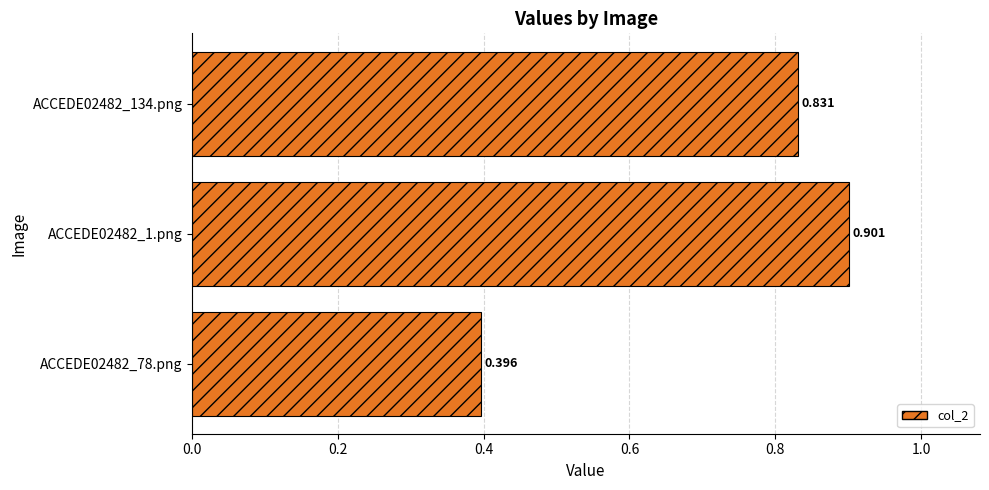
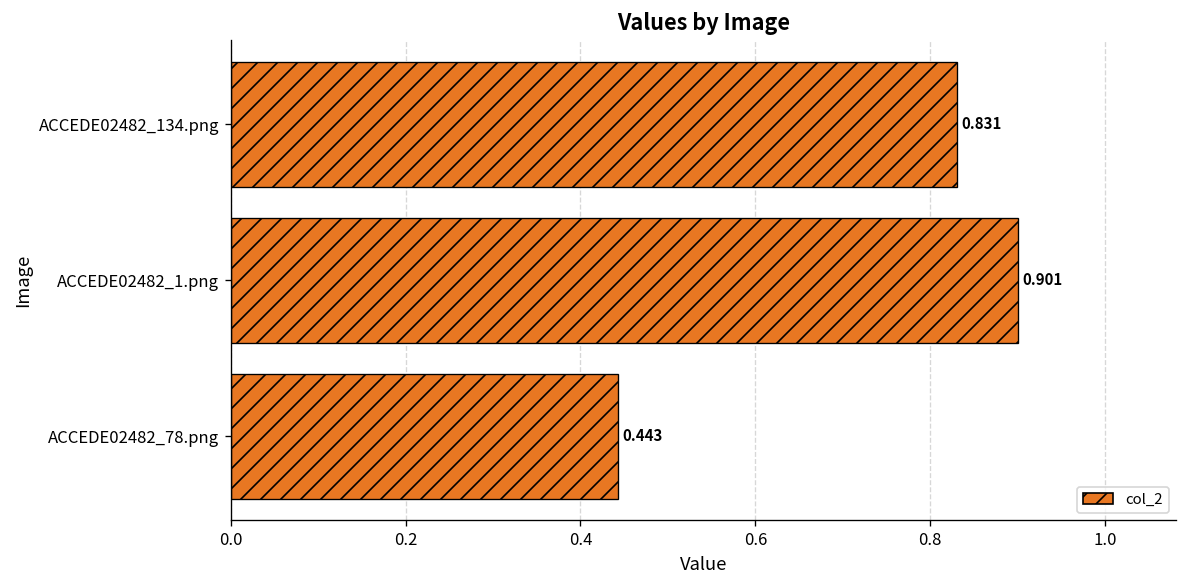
ACCEDE02482_78.png: 0.396 -> 0.443
